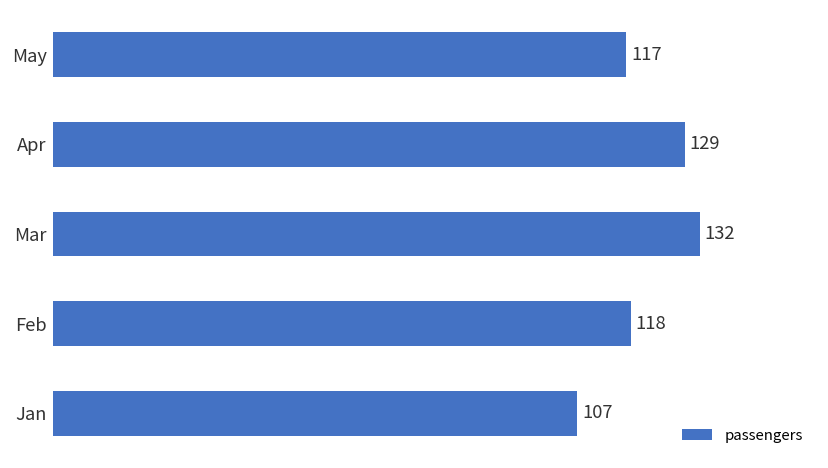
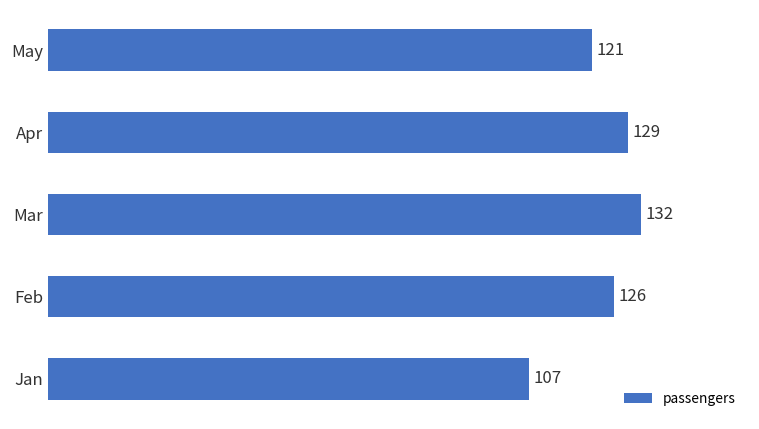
May: 117 -> 121
Feb: 118 -> 126
